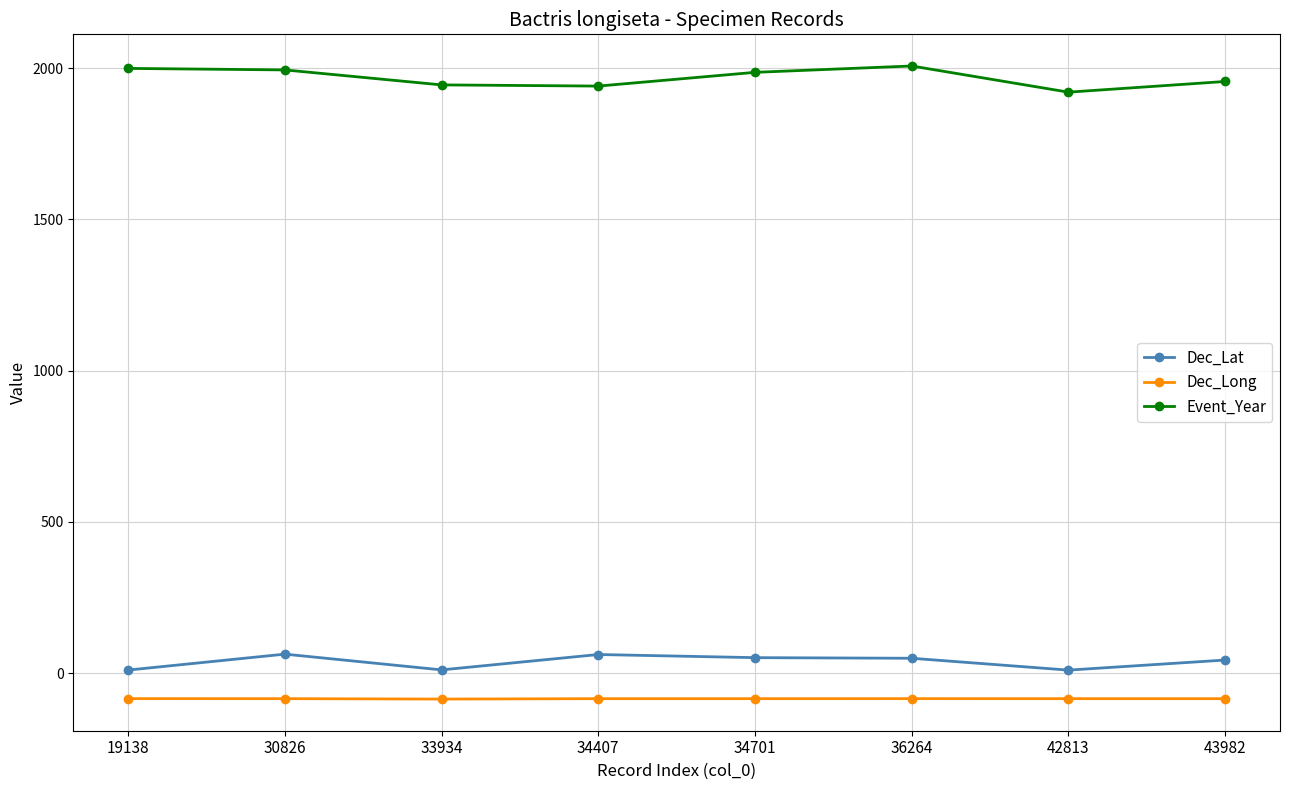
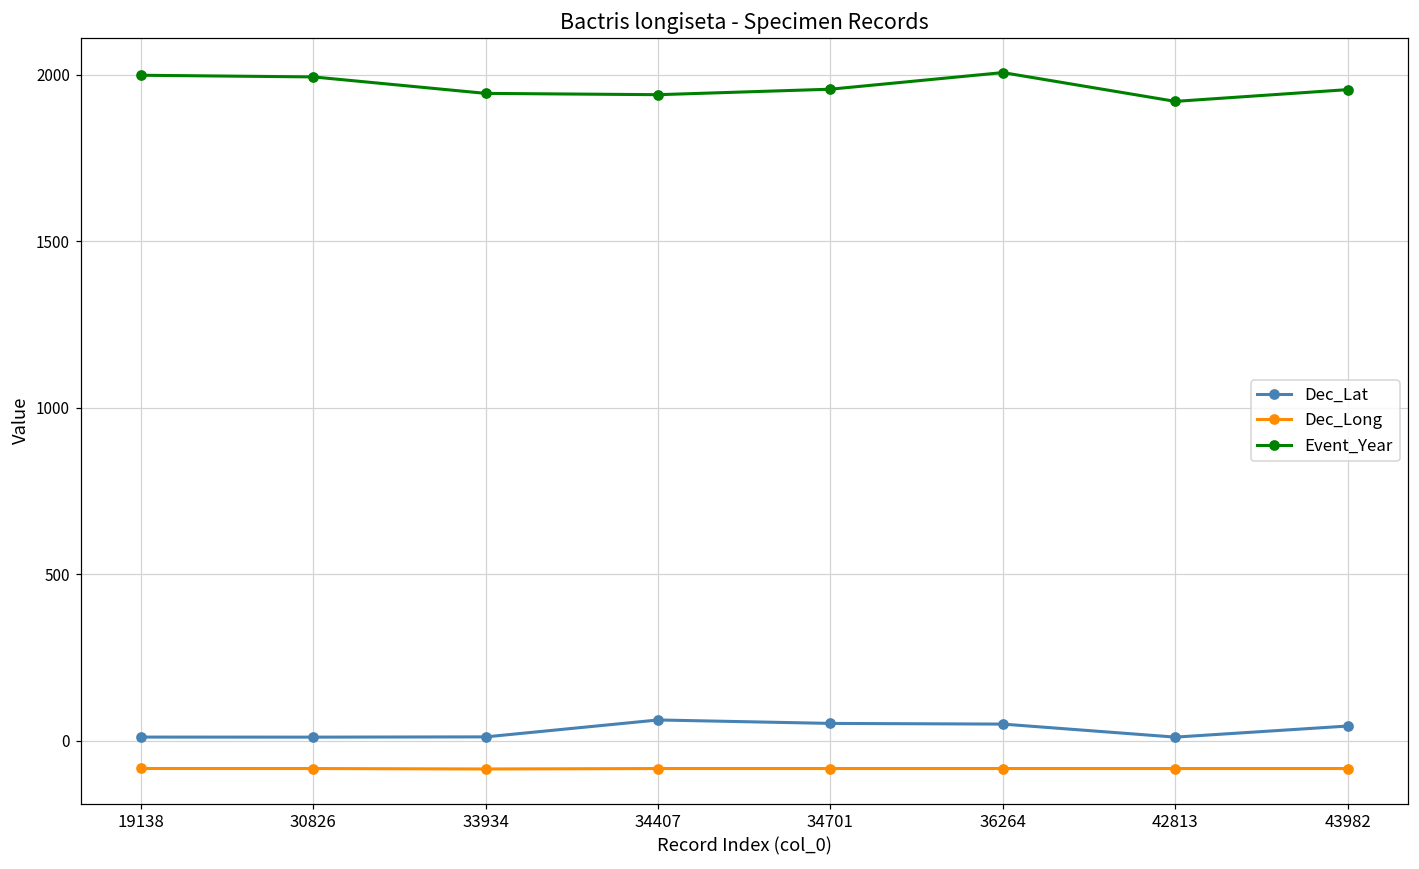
Dec_Lat, 30826: 60 -> 10
Event_Year, 34701: 1990 -> 1960
